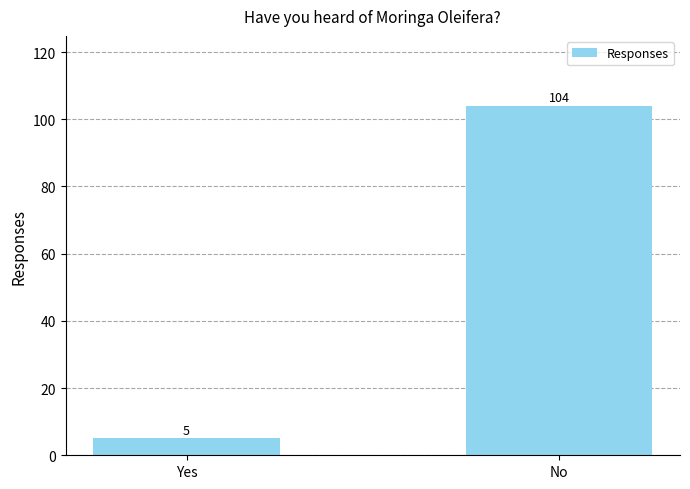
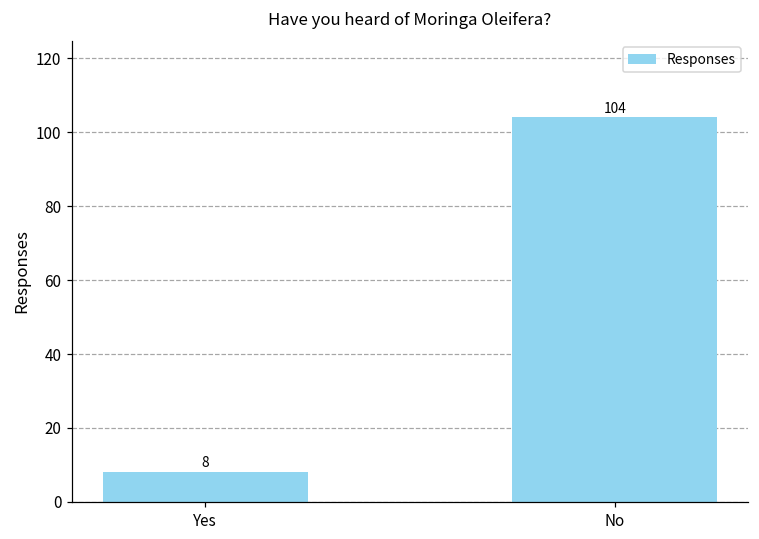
Yes: 5 -> 8
